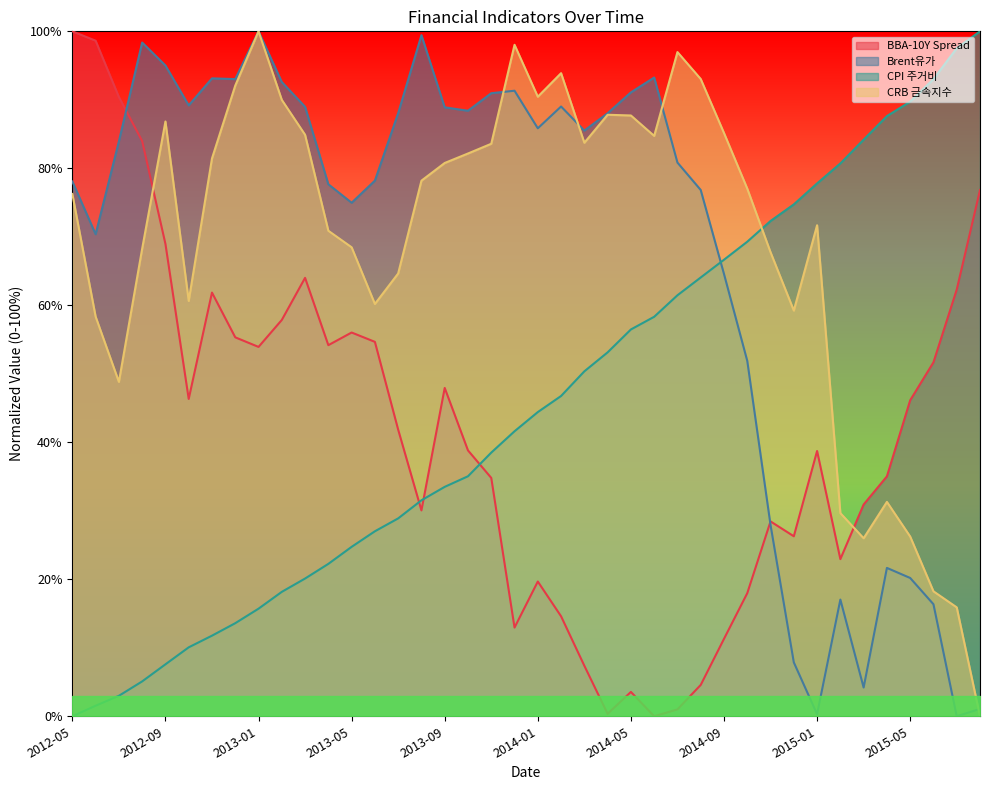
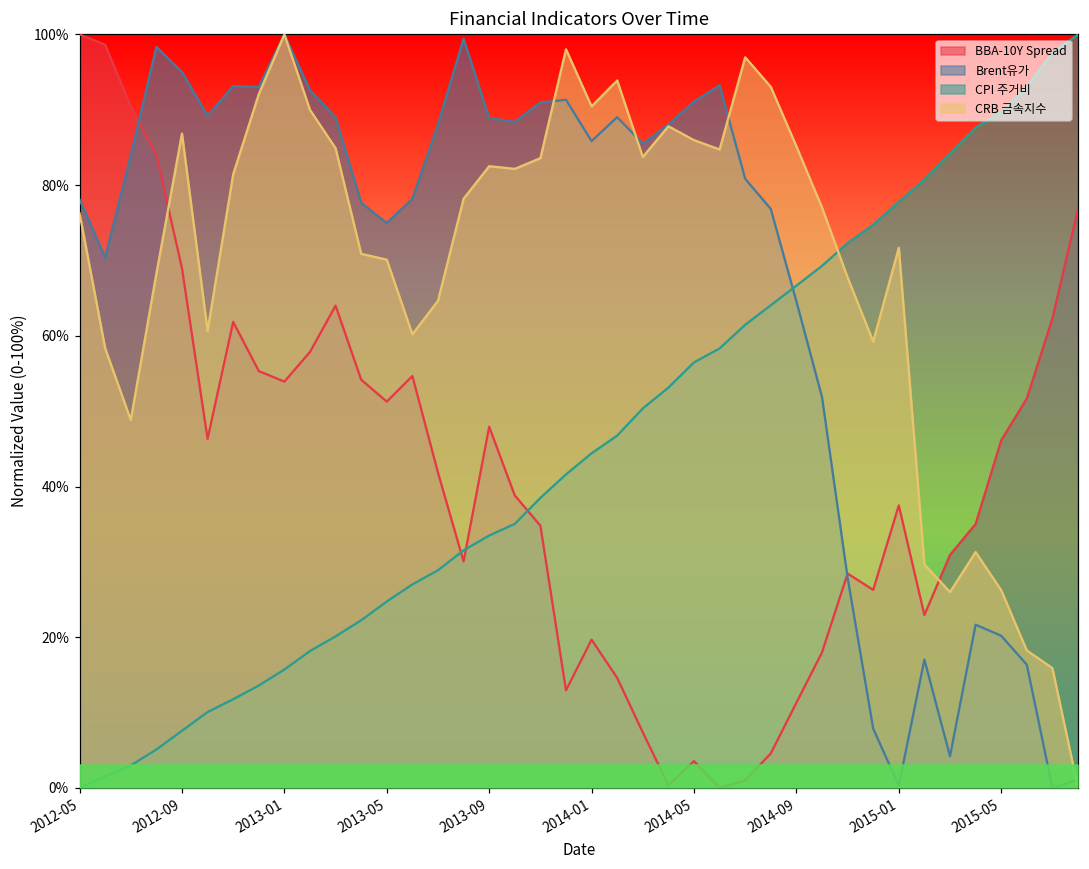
BBA-10Y Spread, 2013-05: 56% -> 51%
CRB 금속지수, 2013-05: 68% -> 70%
CRB 금속지수, 2013-09: 81% -> 83%
CRB 금속지수, 2014-05: 88% -> 86%
BBA-10Y Spread, 2015-01: 39% -> 37%
